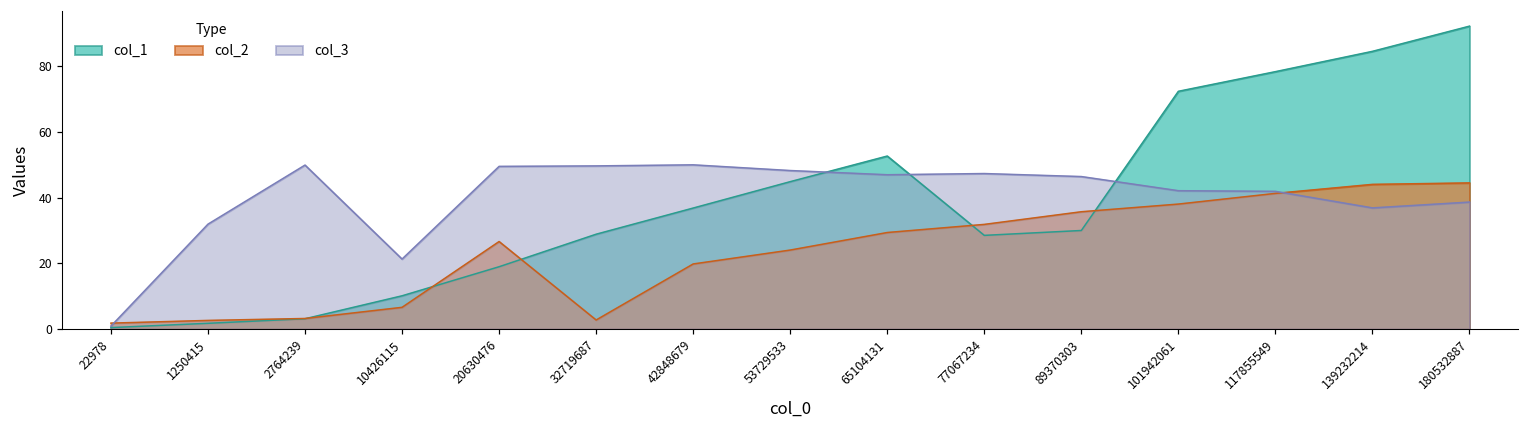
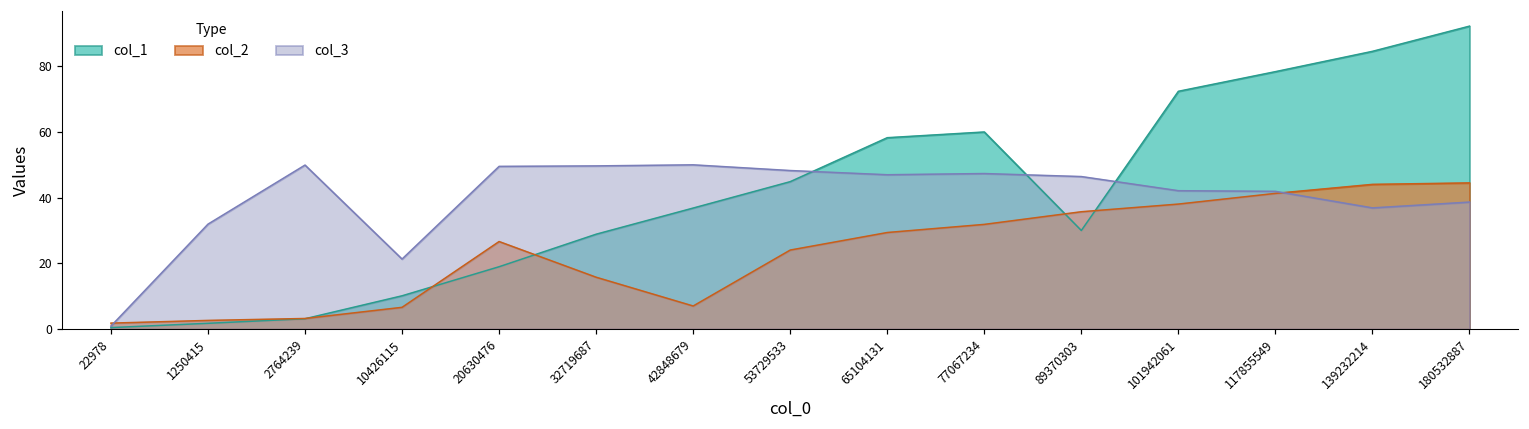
col_2, 32719687: 3 -> 16
col_2, 42848679: 20 -> 7
col_1, 65104131: 53 -> 58
col_1, 77067234: 29 -> 60
